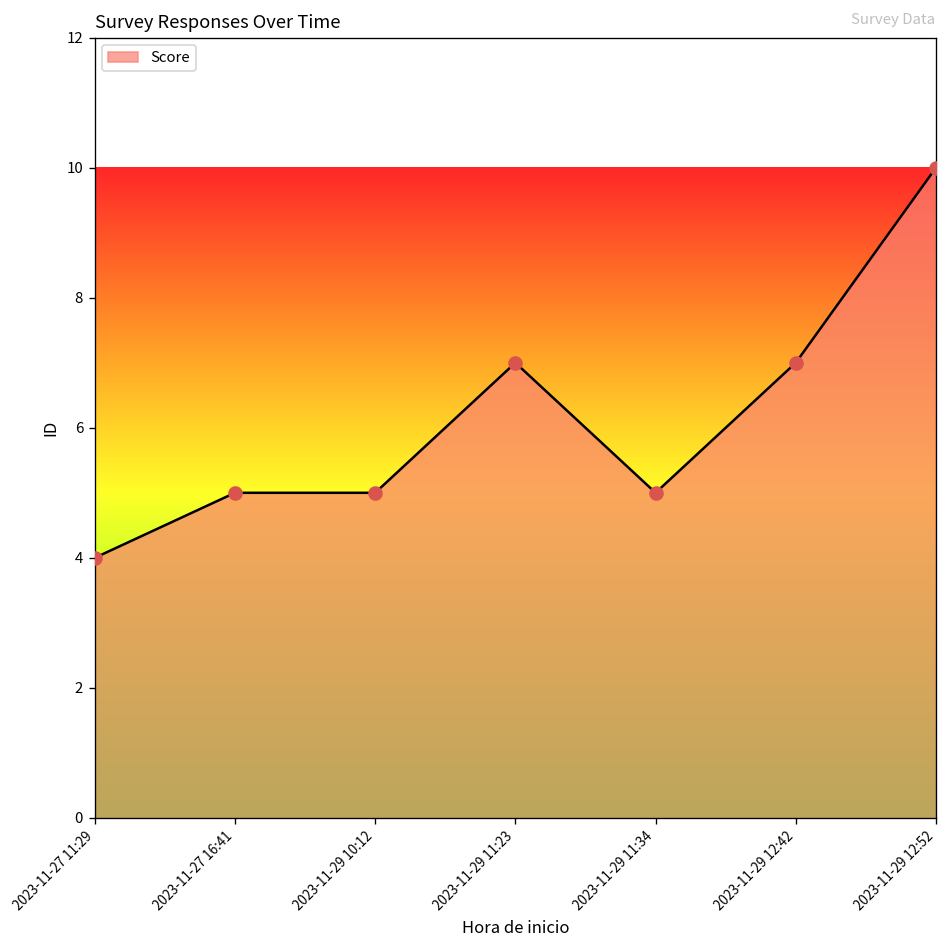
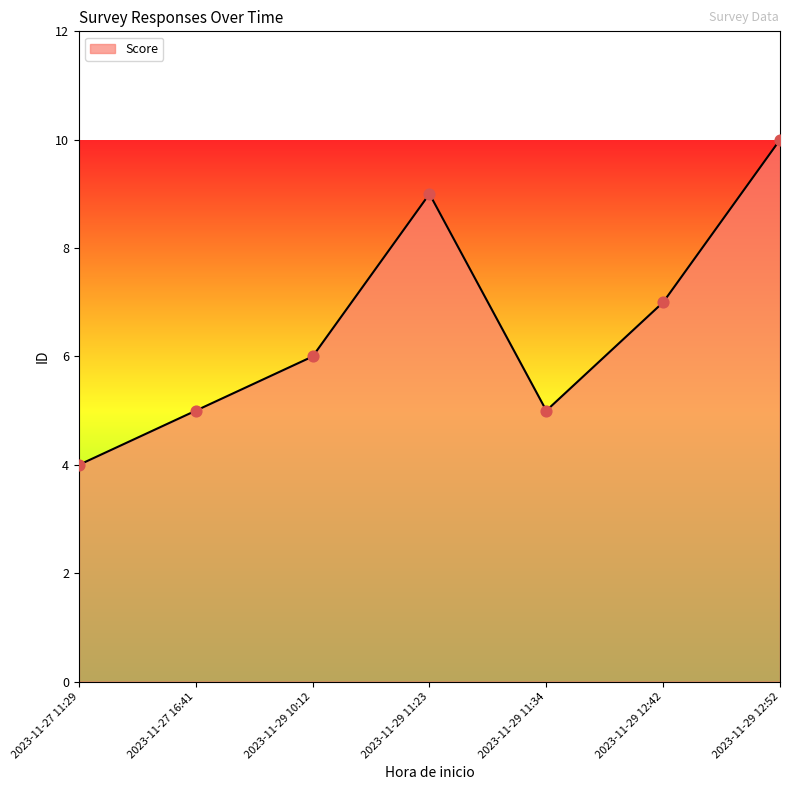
2023-11-29 10:12: 5 -> 6
2023-11-29 11:23: 7 -> 9
